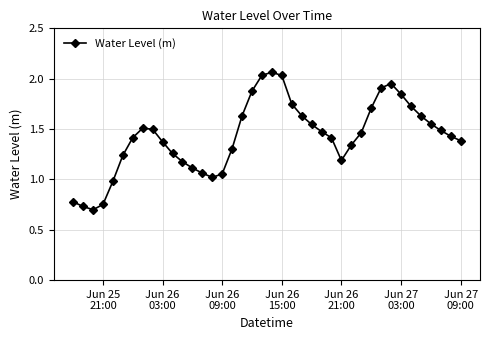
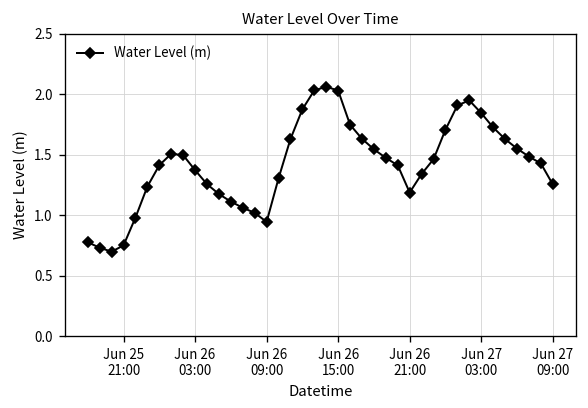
Jun 26 09:00: 1.05 -> 0.95
Jun 27 09:00: 1.38 -> 1.26
